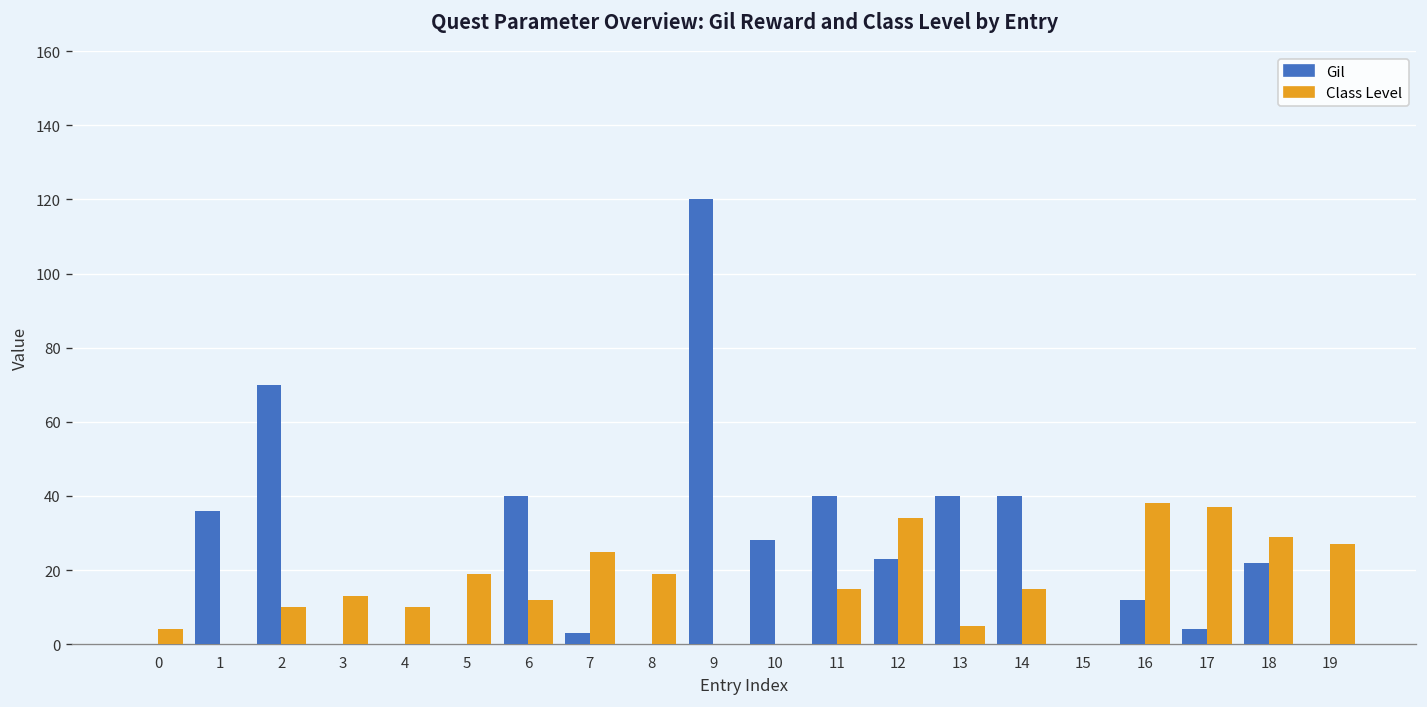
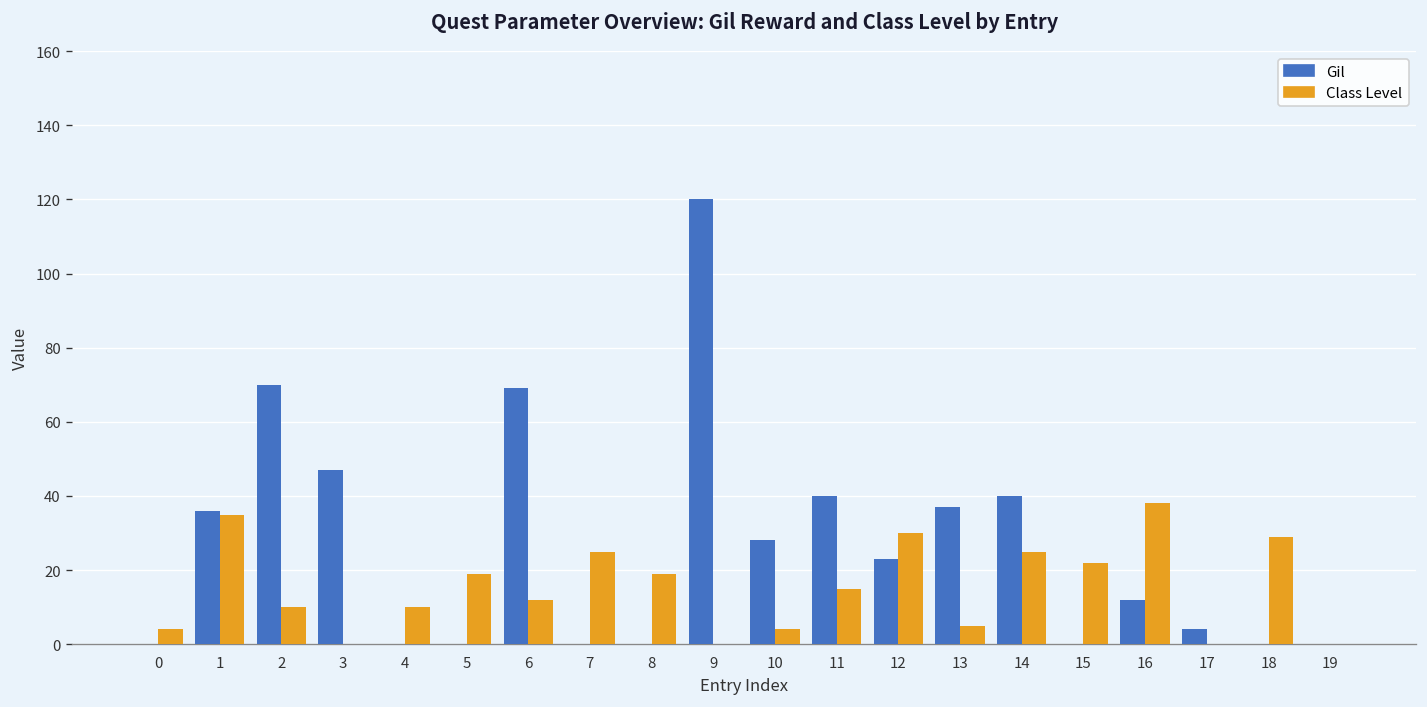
Class Level, 1: 0 -> 35
Gil, 3: 0 -> 47
Class Level, 3: 13 -> 0
Gil, 6: 40 -> 69
Gil, 7: 3 -> 0
Class Level, 10: 0 -> 4
Class Level, 12: 34 -> 30
Gil, 13: 40 -> 37
Class Level, 14: 15 -> 25
Class Level, 15: 0 -> 22
Class Level, 17: 37 -> 0
Gil, 18: 22 -> 0
Class Level, 19: 27 -> 0
